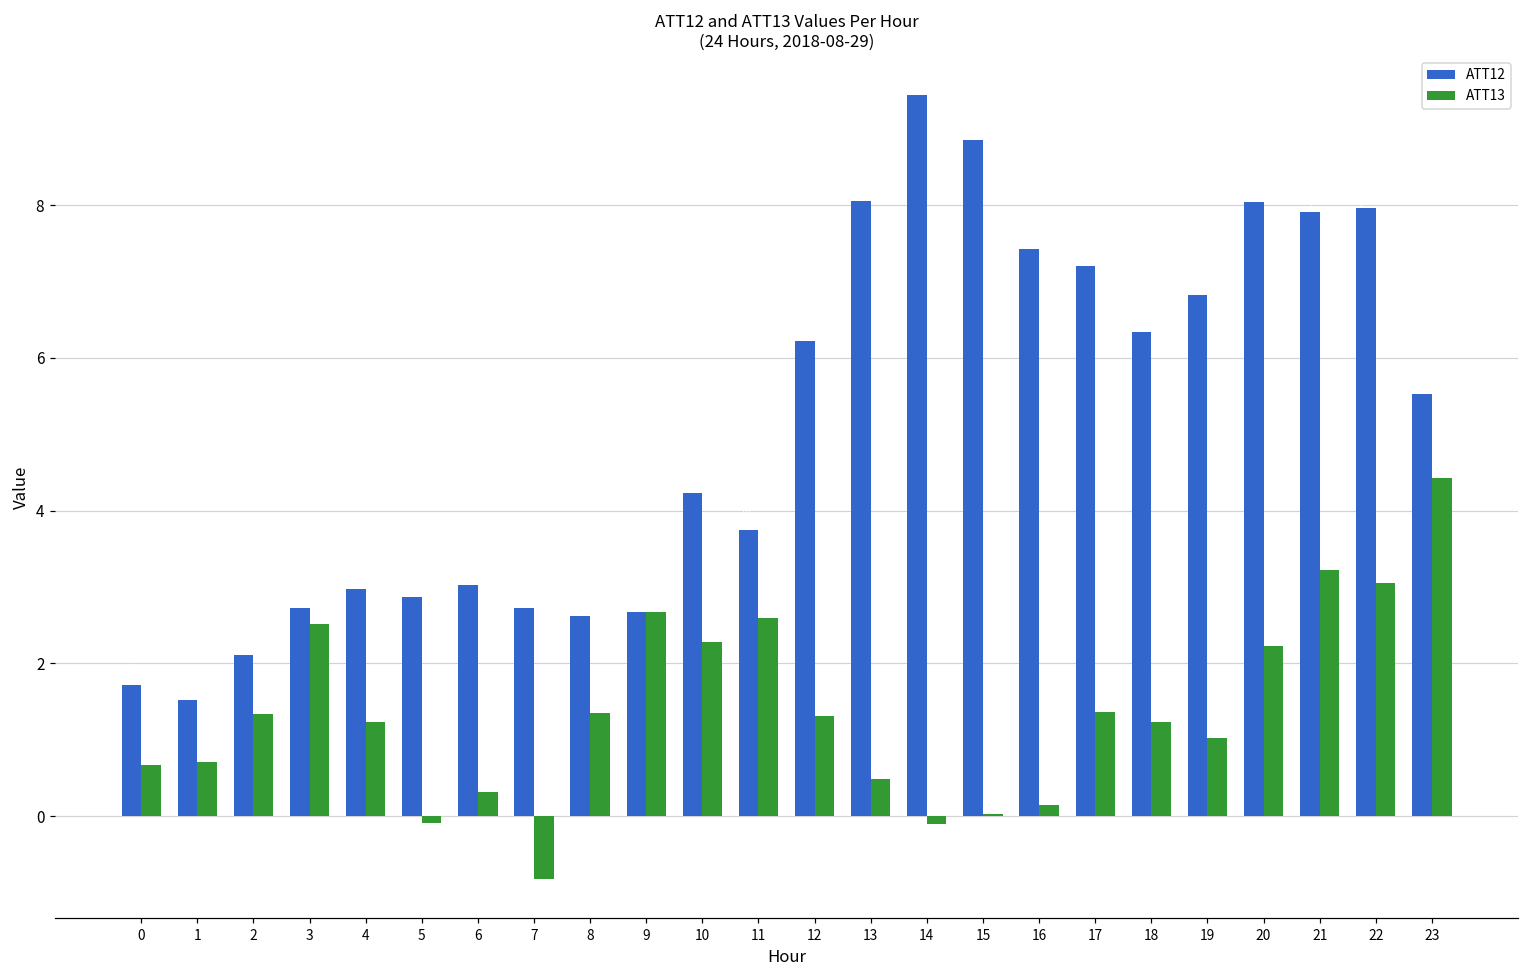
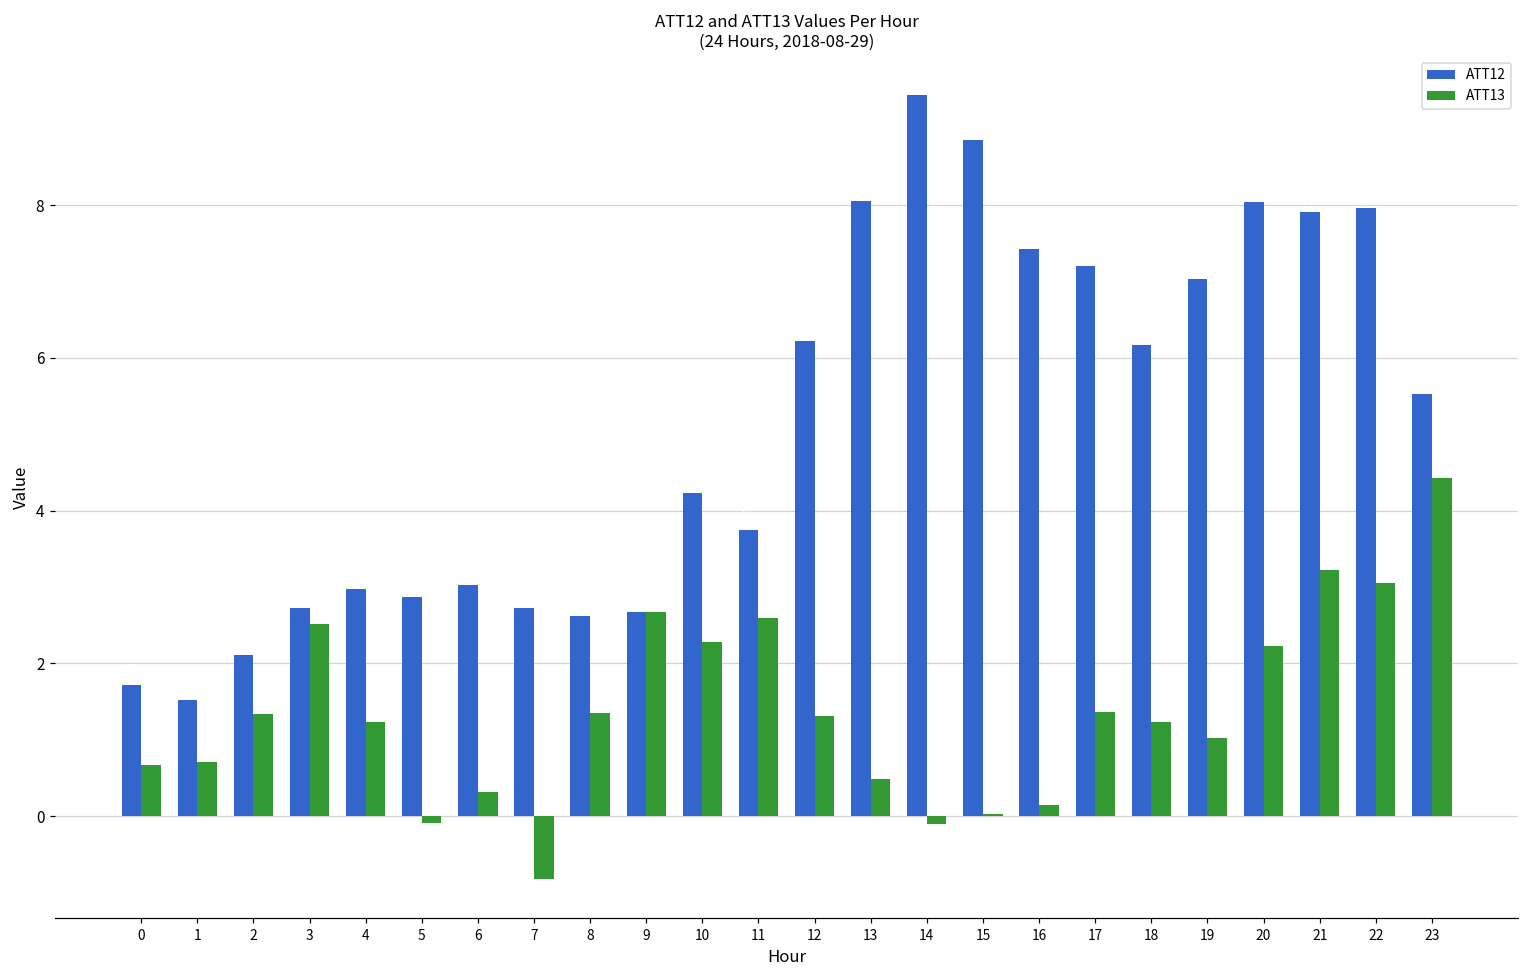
ATT12, 18: 6.3 -> 6.2
ATT12, 19: 6.8 -> 7.0
